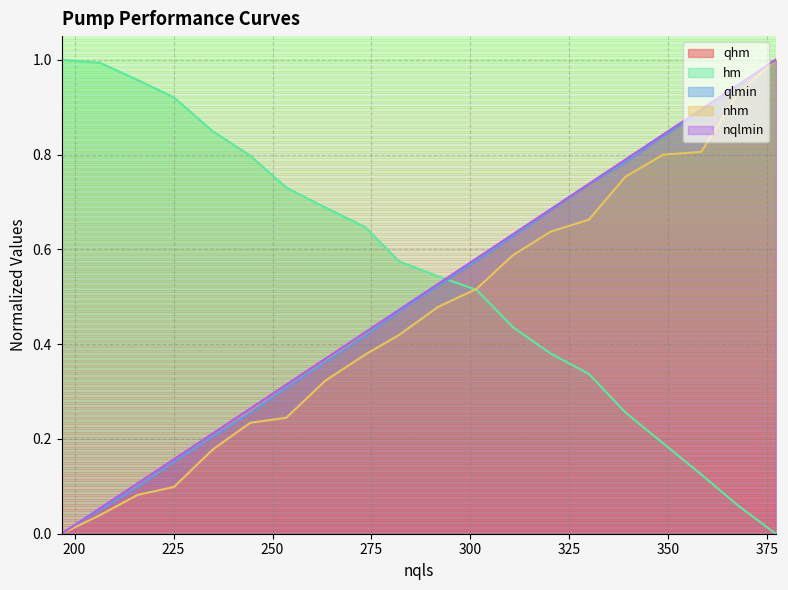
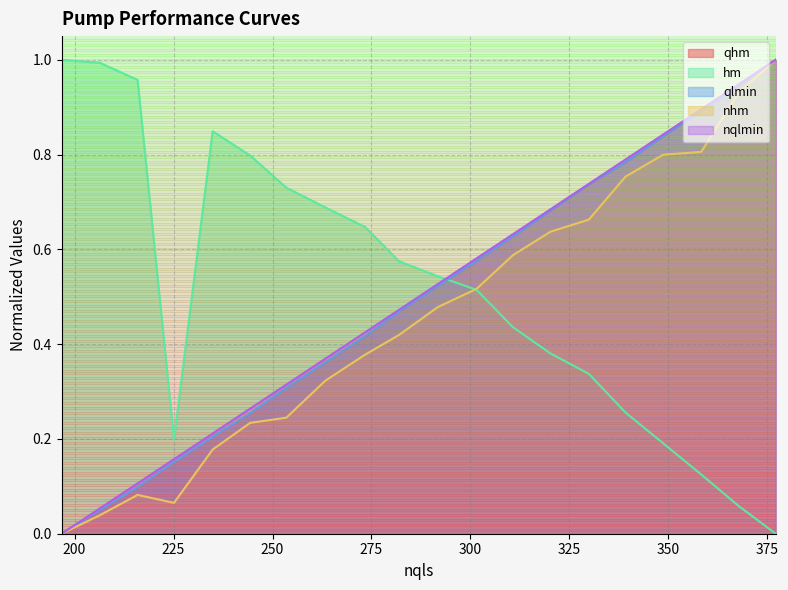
hm, 225: 0.92 -> 0.20
nhm, 225: 0.10 -> 0.07
